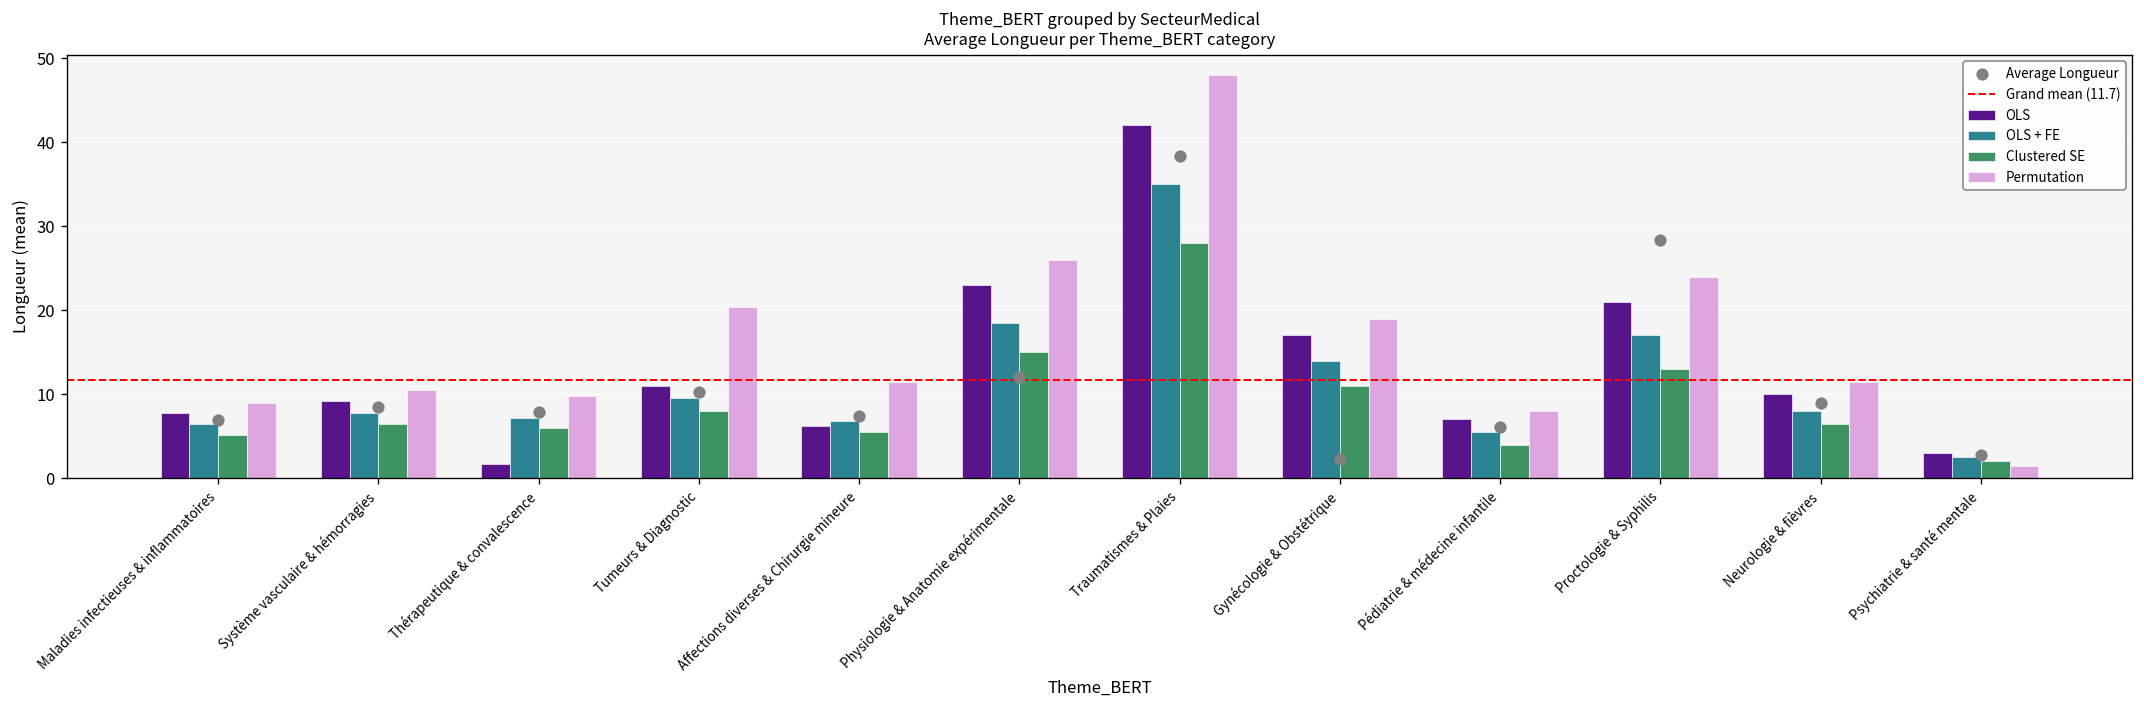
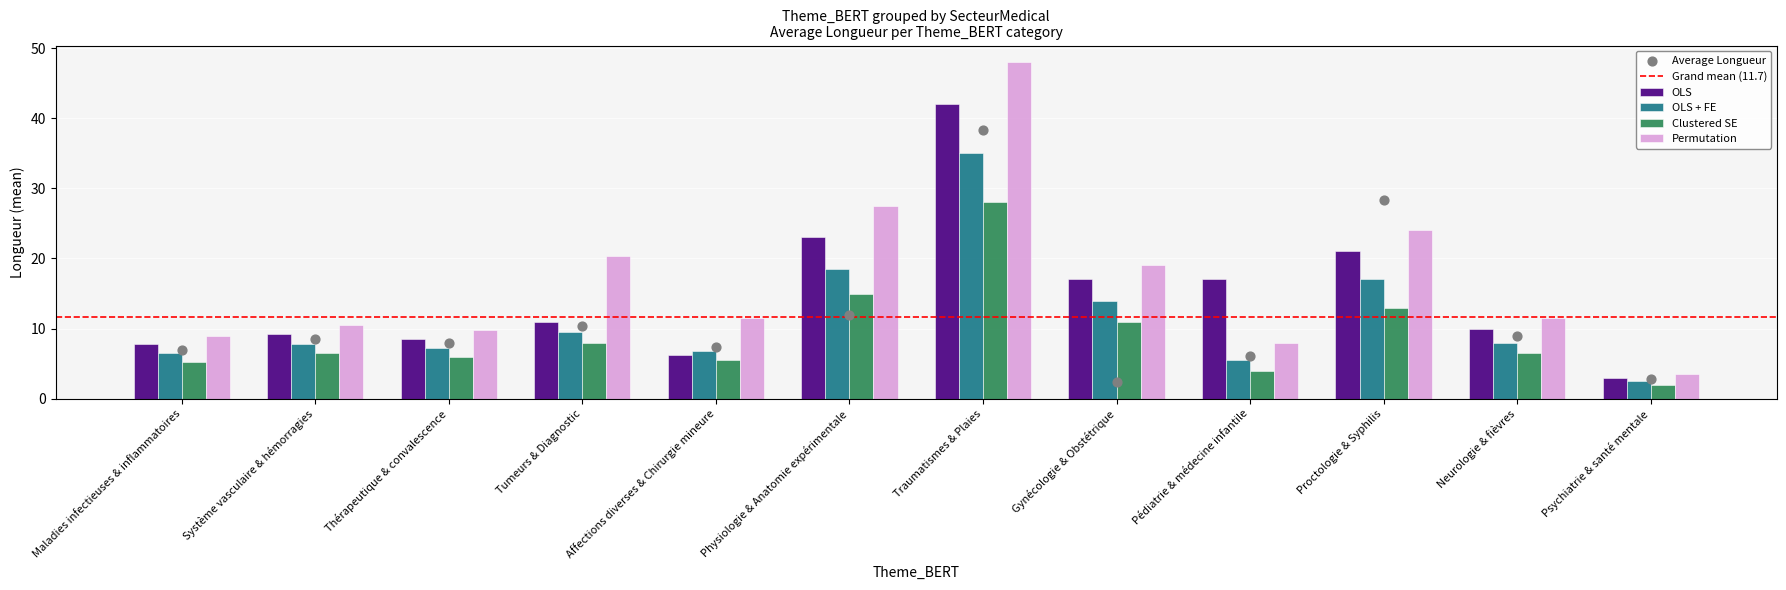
OLS, Thérapeutique & convalescence: 2 -> 9
Permutation, Physiologie & Anatomie expérimentale: 26 -> 28
OLS, Pédiatrie & médecine infantile: 7 -> 17
Permutation, Psychiatrie & santé mentale: 2 -> 4
